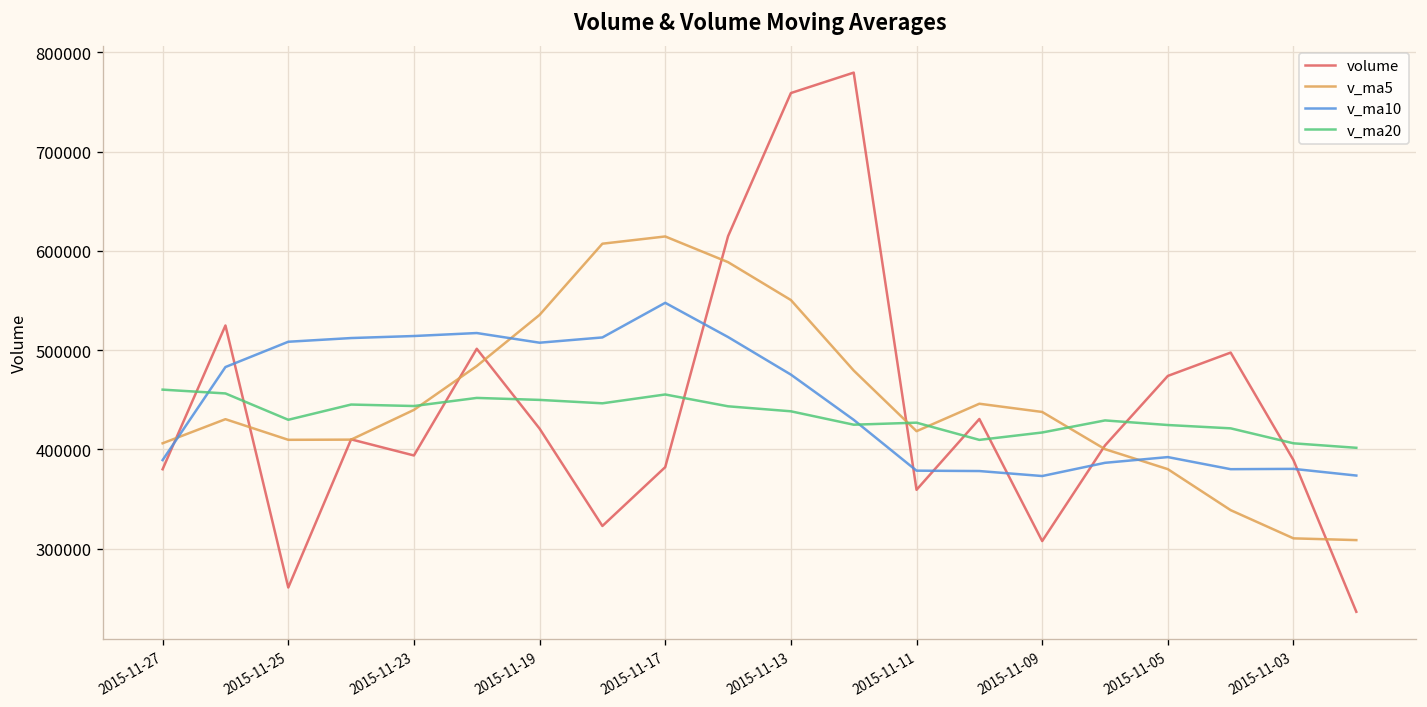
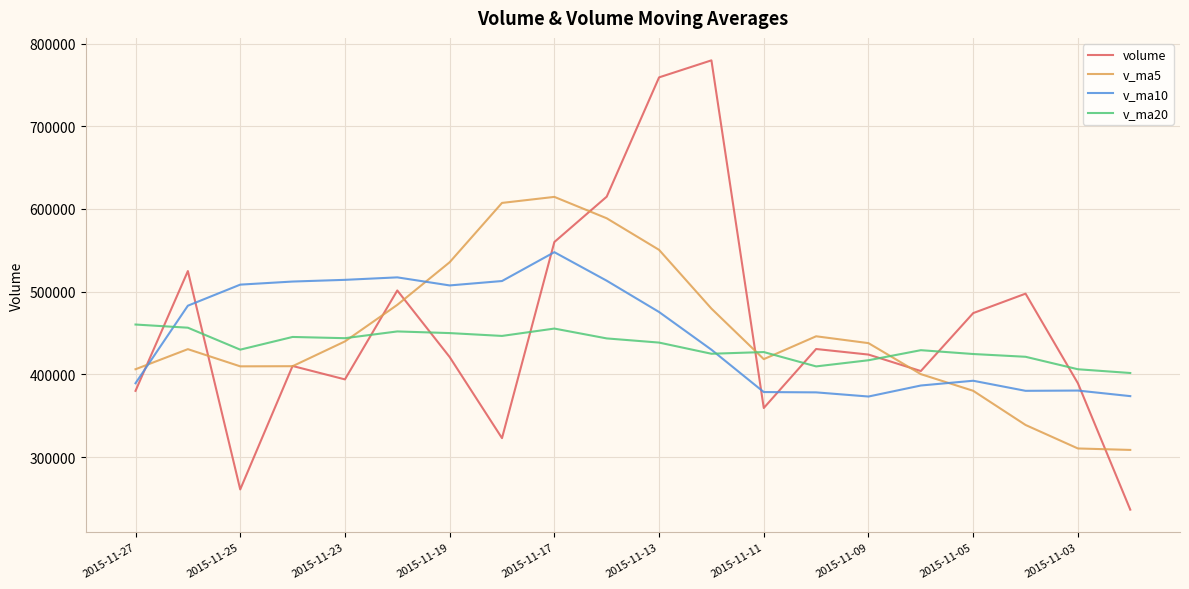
volume, 2015-11-17: 380000 -> 560000
volume, 2015-11-09: 310000 -> 420000
